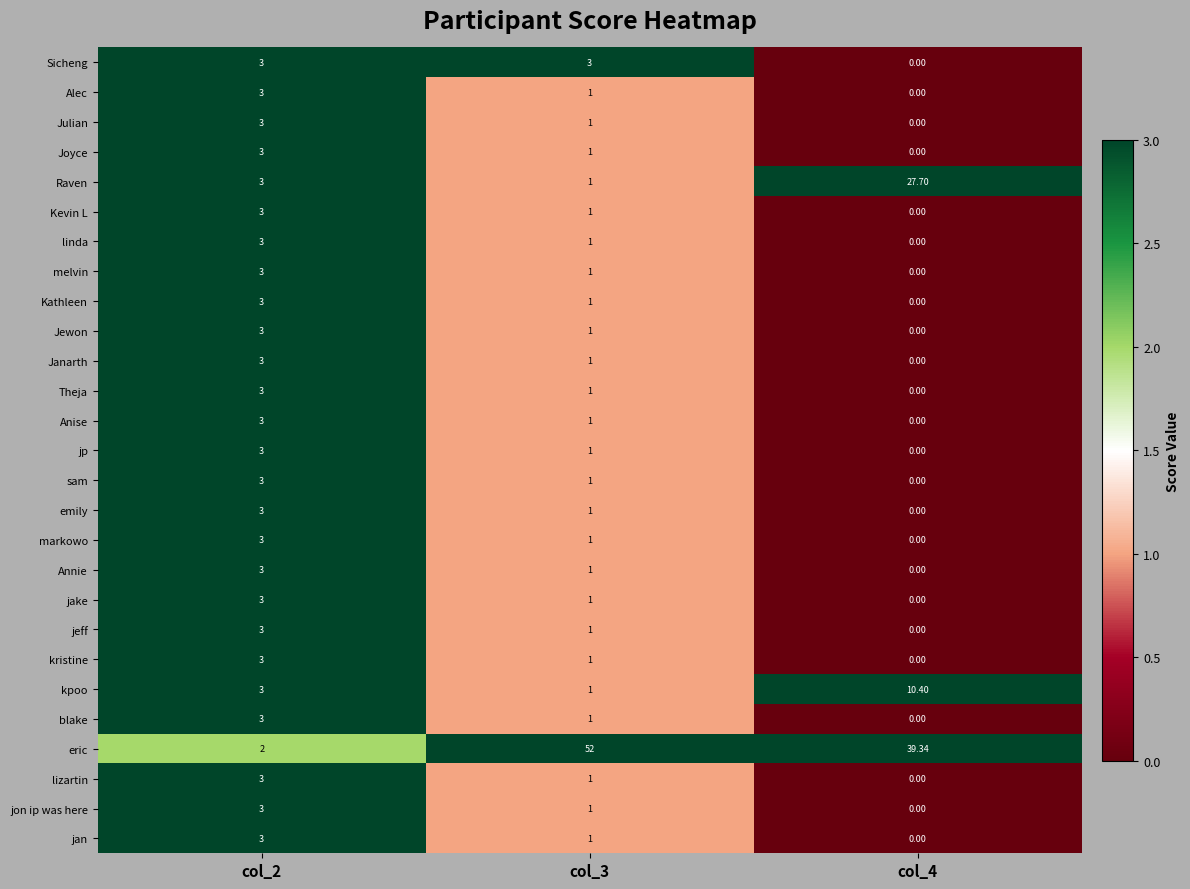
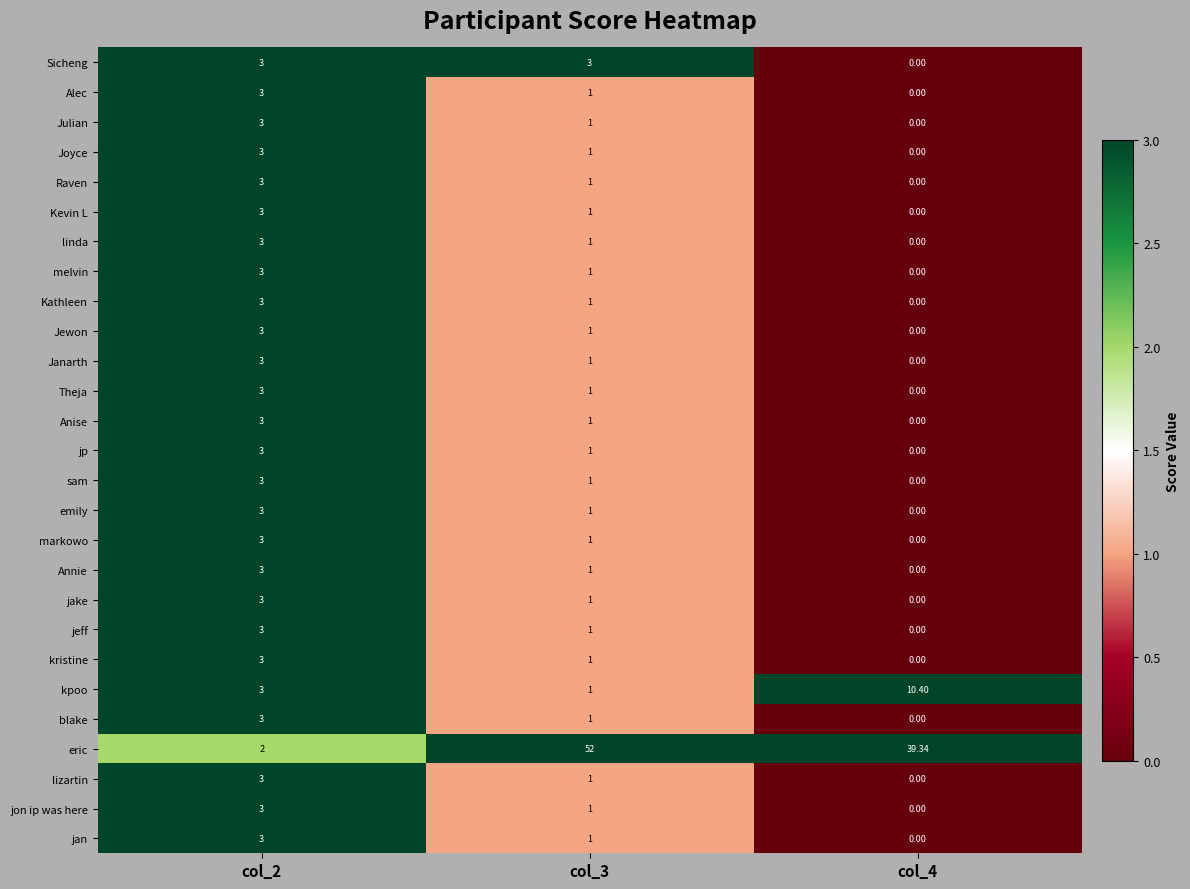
Raven, col_4: 27.70 -> 0.00
